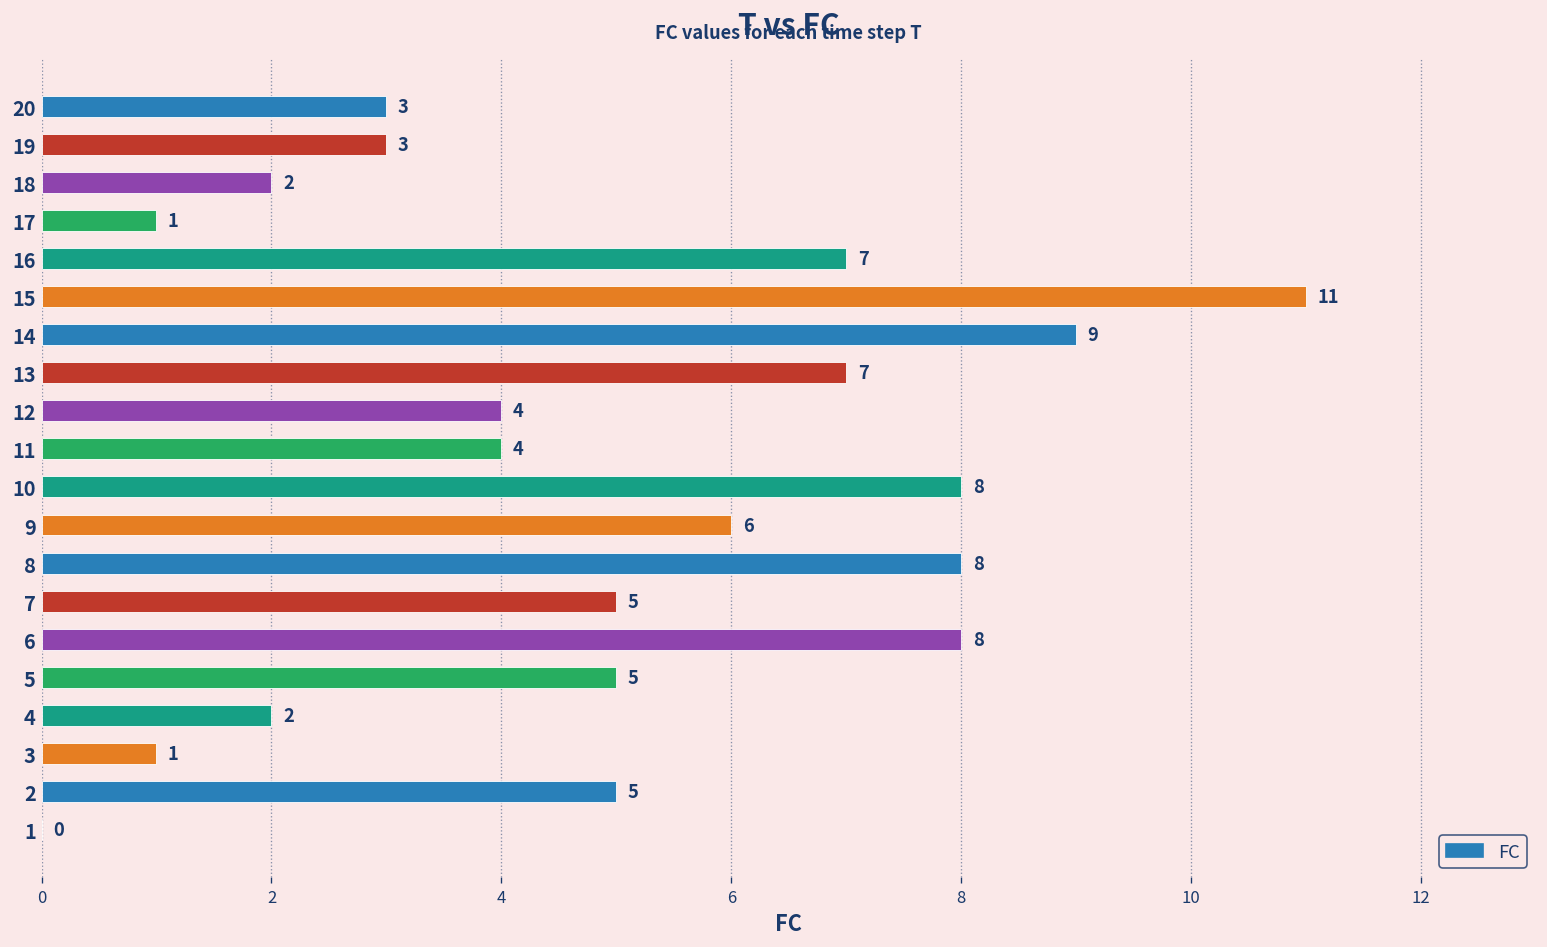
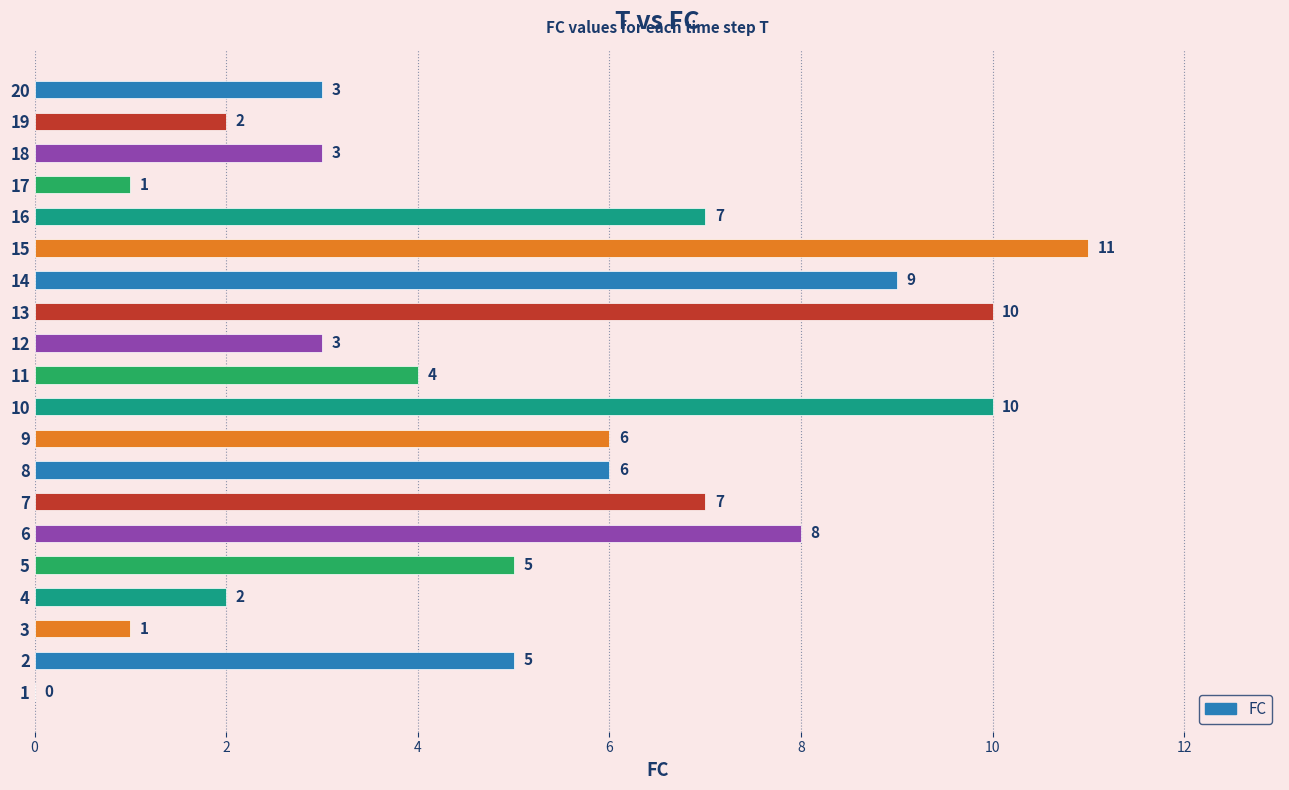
19: 3 -> 2
18: 2 -> 3
13: 7 -> 10
12: 4 -> 3
10: 8 -> 10
8: 8 -> 6
7: 5 -> 7
